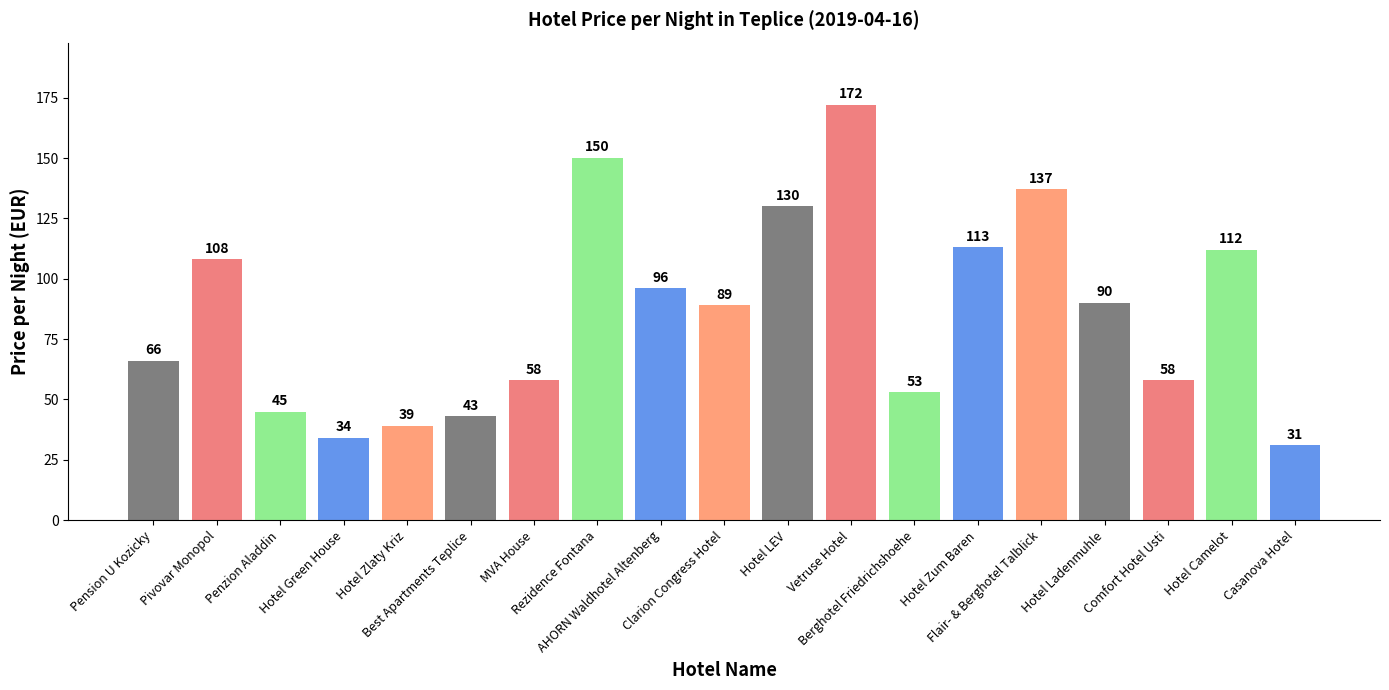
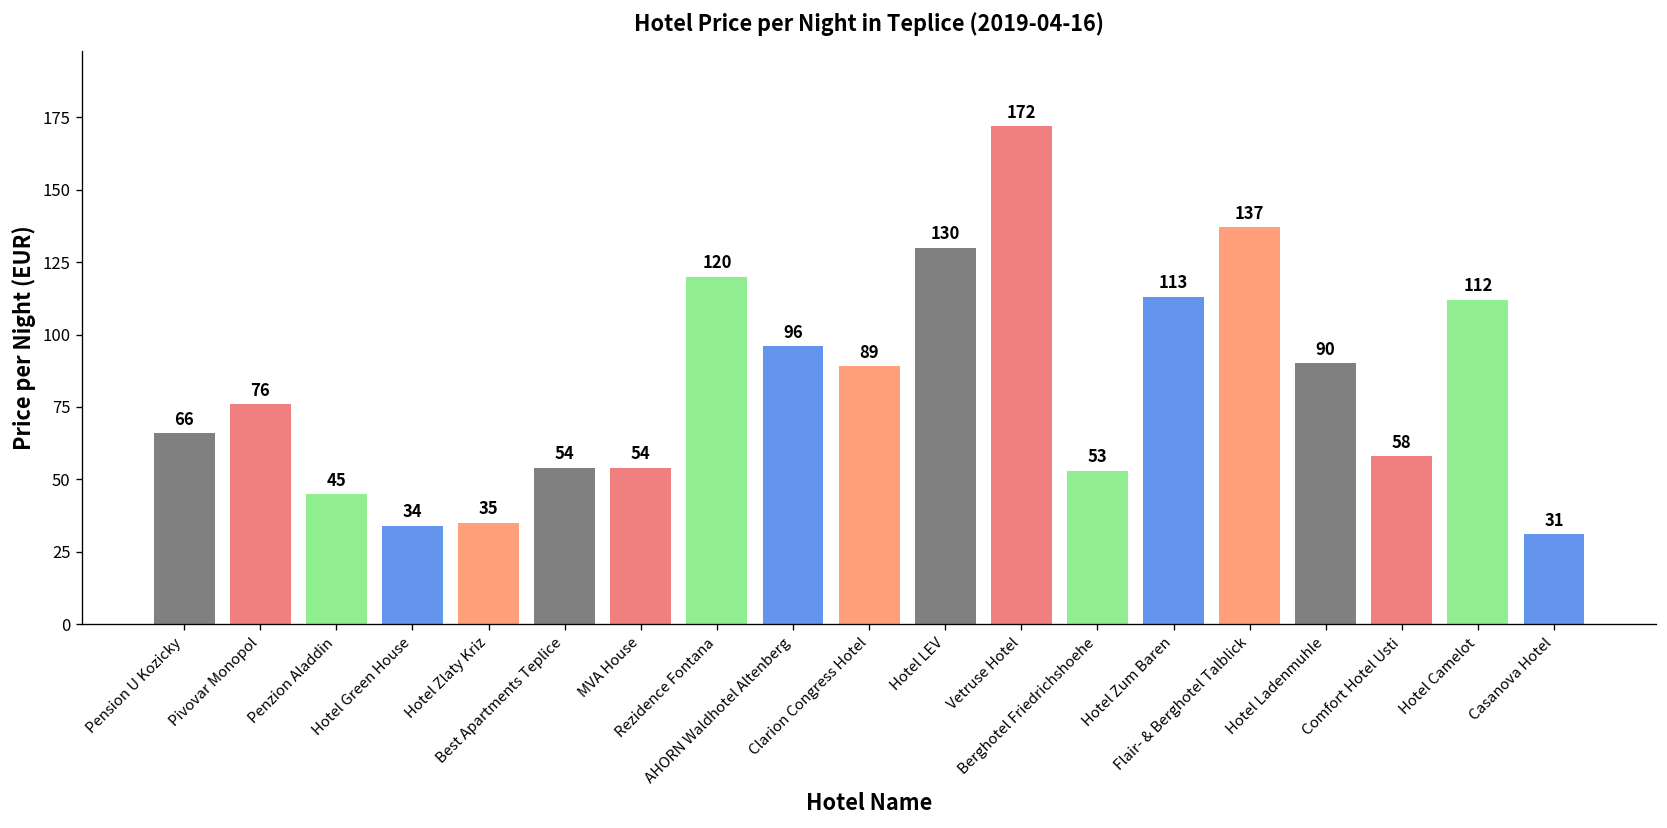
Pivovar Monopol: 108 -> 76
Hotel Zlaty Kriz: 39 -> 35
Best Apartments Teplice: 43 -> 54
MVA House: 58 -> 54
Rezidence Fontana: 150 -> 120
